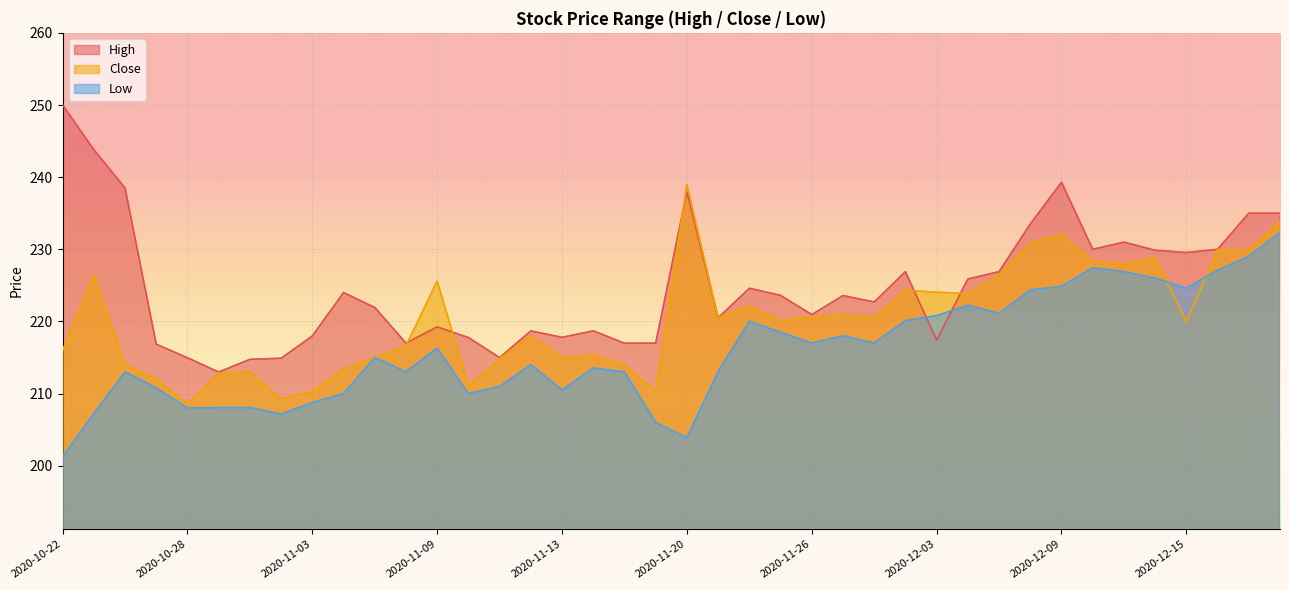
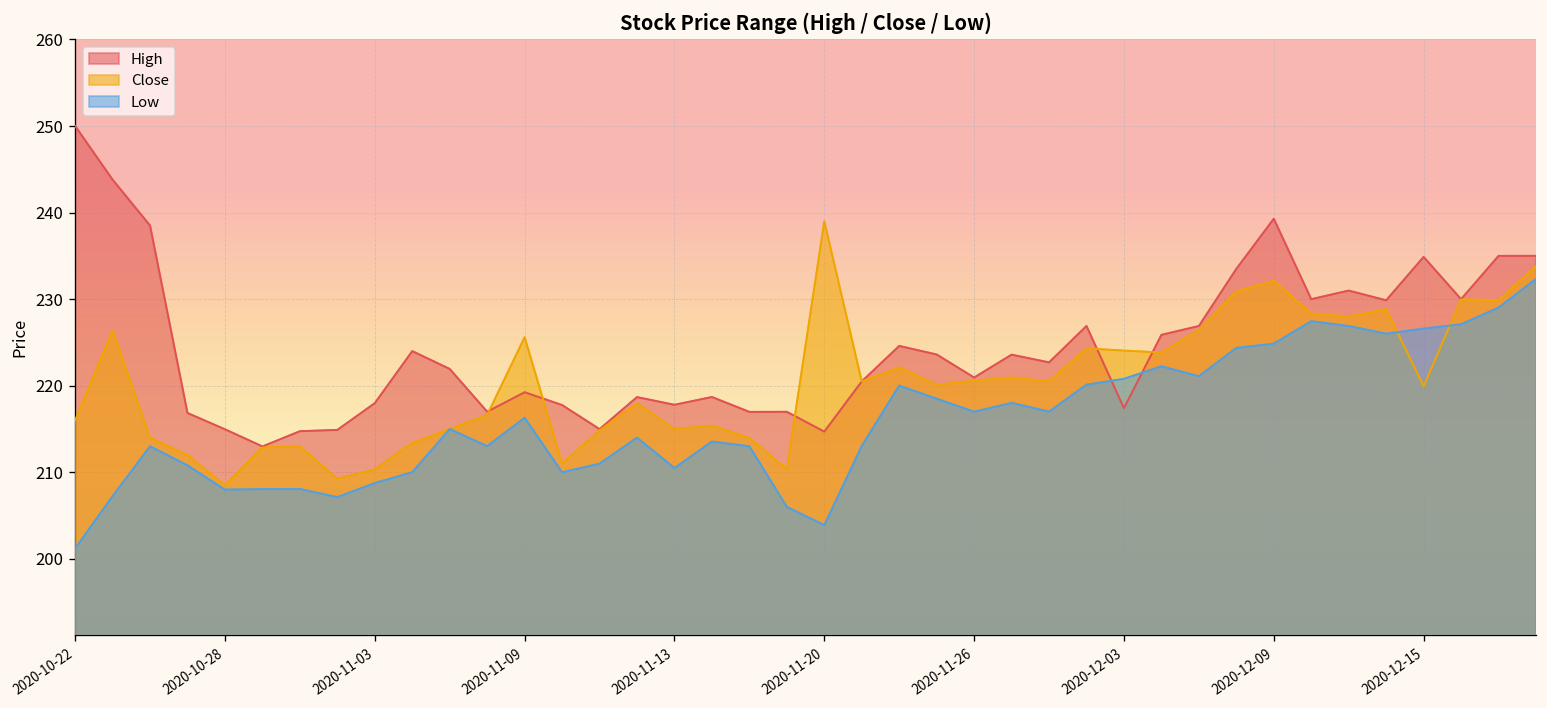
High, 2020-11-20: 238 -> 215
High, 2020-12-15: 230 -> 235
Low, 2020-12-15: 225 -> 227
